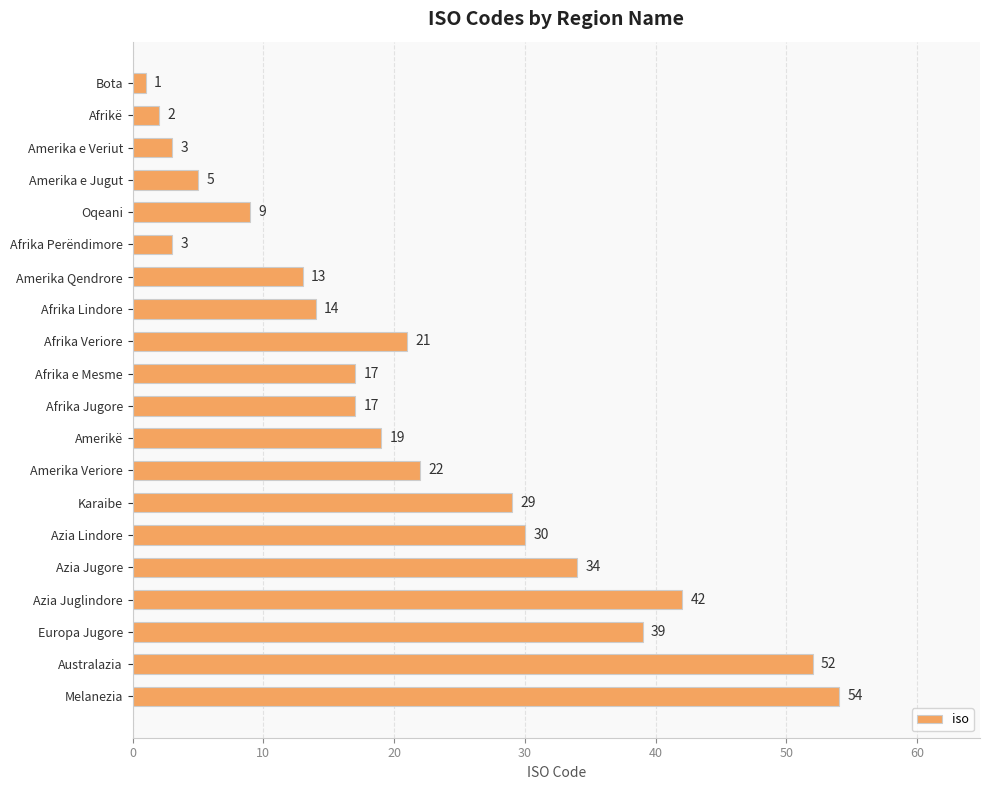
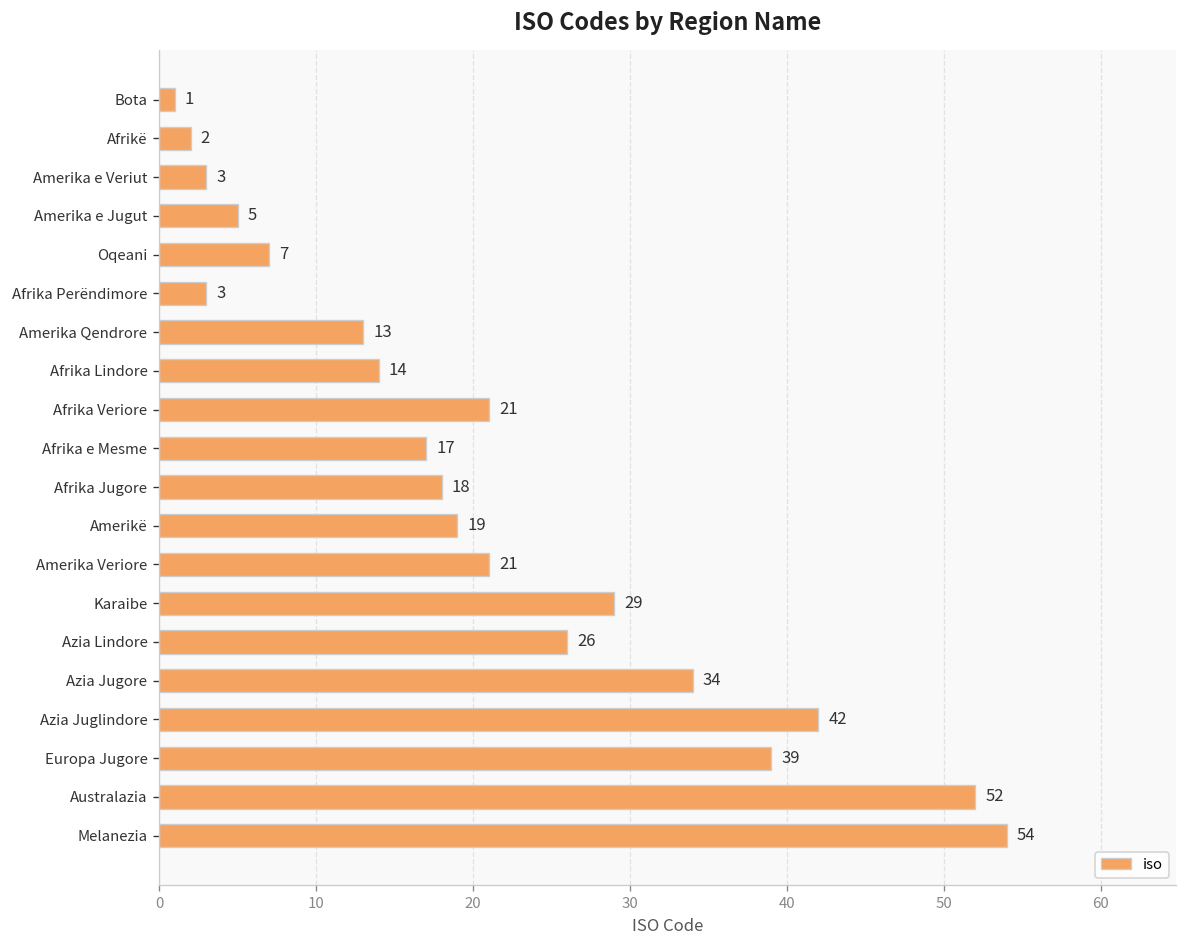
Oqeani: 9 -> 7
Afrika Jugore: 17 -> 18
Amerika Veriore: 22 -> 21
Azia Lindore: 30 -> 26
